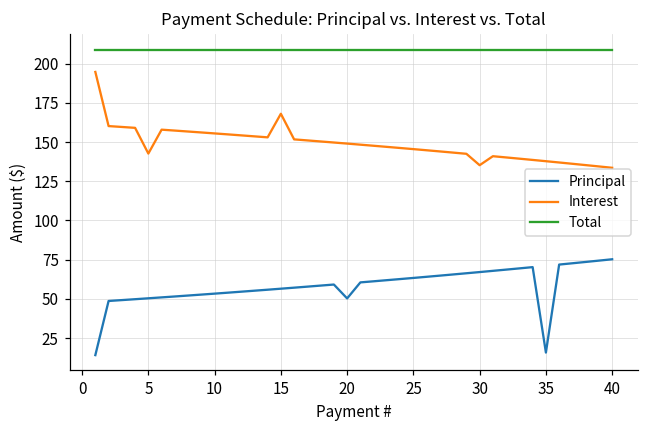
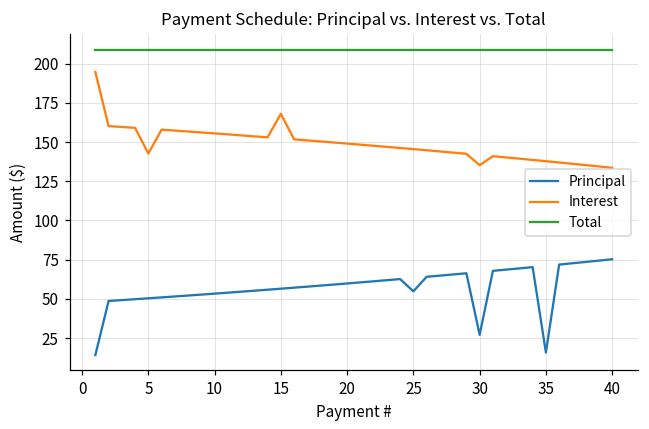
Principal, 20: 50 -> 60
Principal, 25: 63 -> 55
Principal, 30: 67 -> 27
